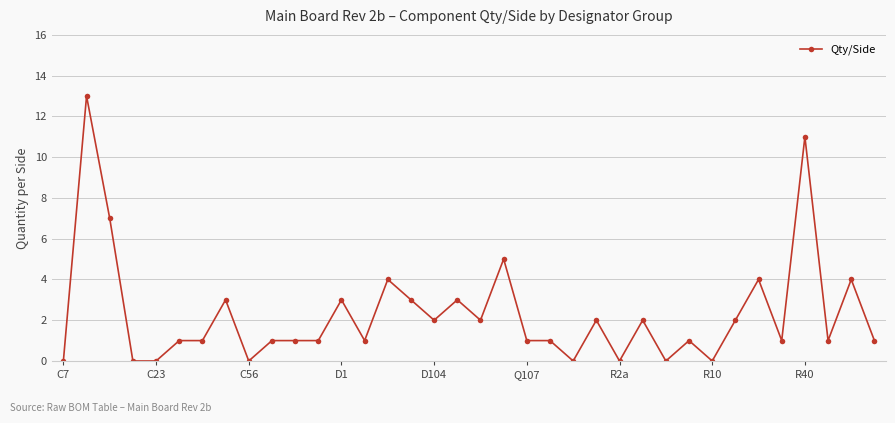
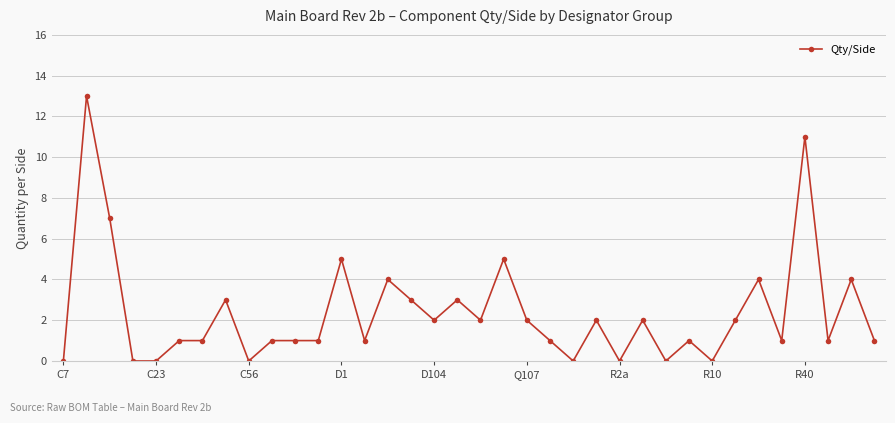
D1: 3 -> 5
Q107: 1 -> 2
